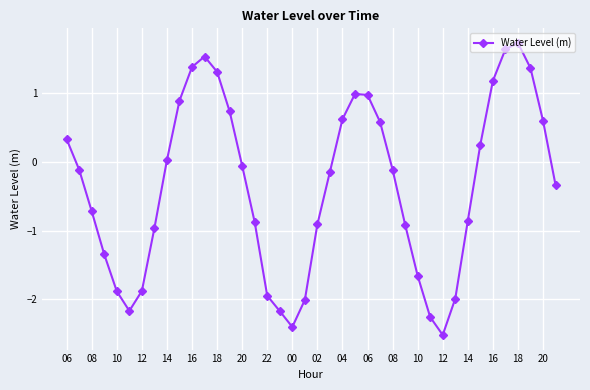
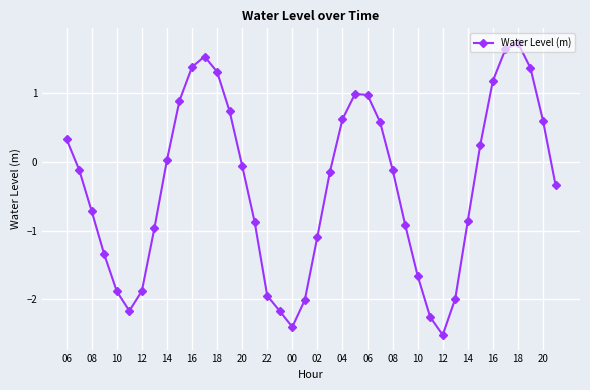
02: -0.9 -> -1.1
